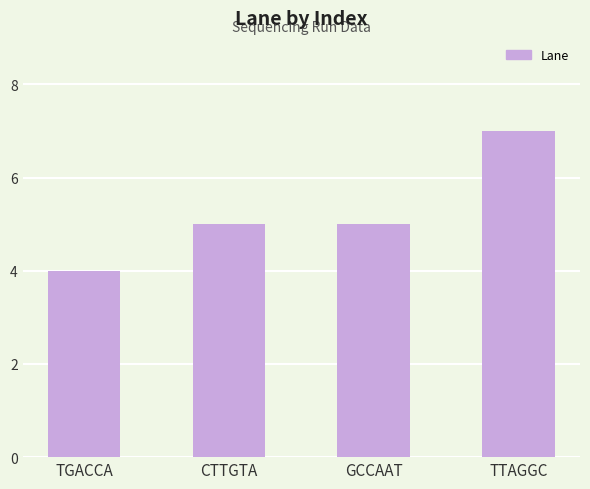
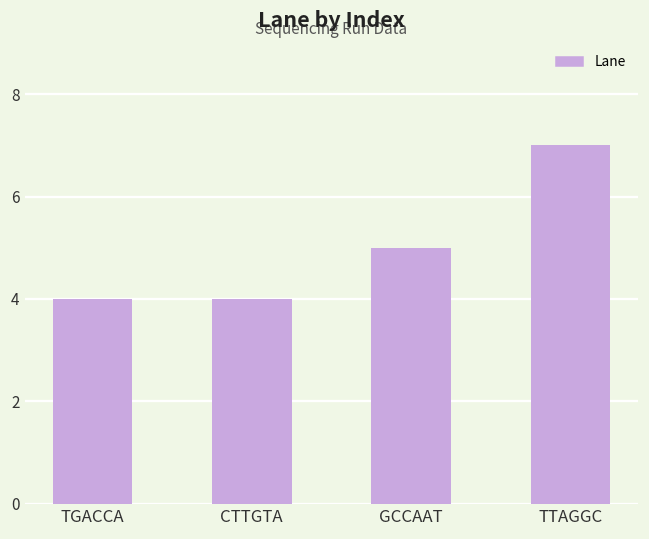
CTTGTA: 5 -> 4
